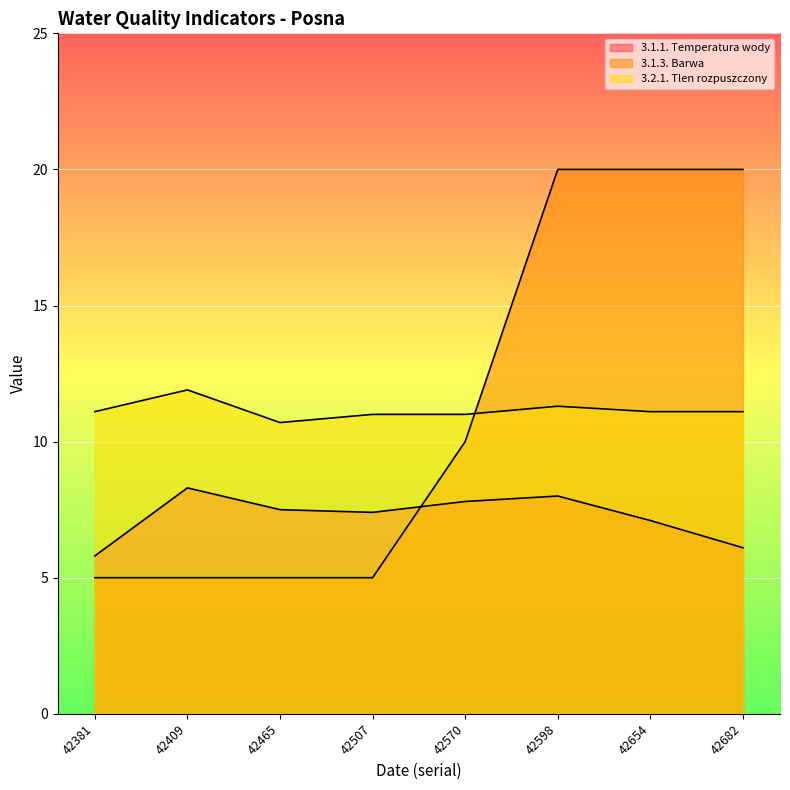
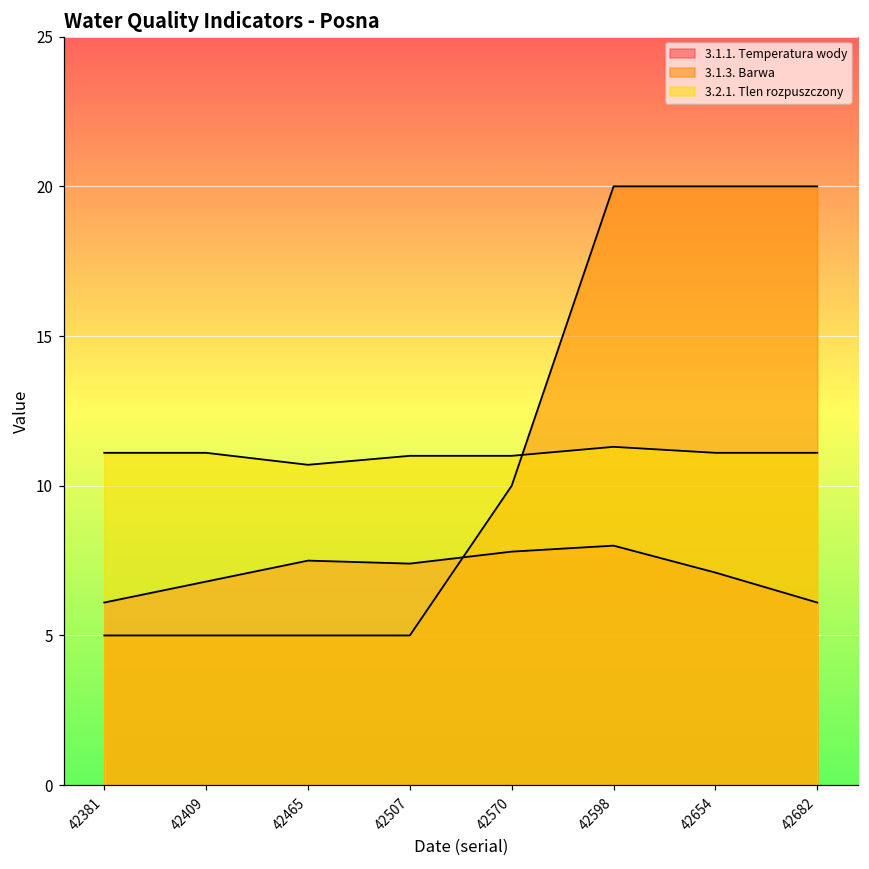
3.1.1. Temperatura wody, 42381: 5.8 -> 6.1
3.1.1. Temperatura wody, 42409: 8.3 -> 6.8
3.2.1. Tlen rozpuszczony, 42409: 11.9 -> 11.1
